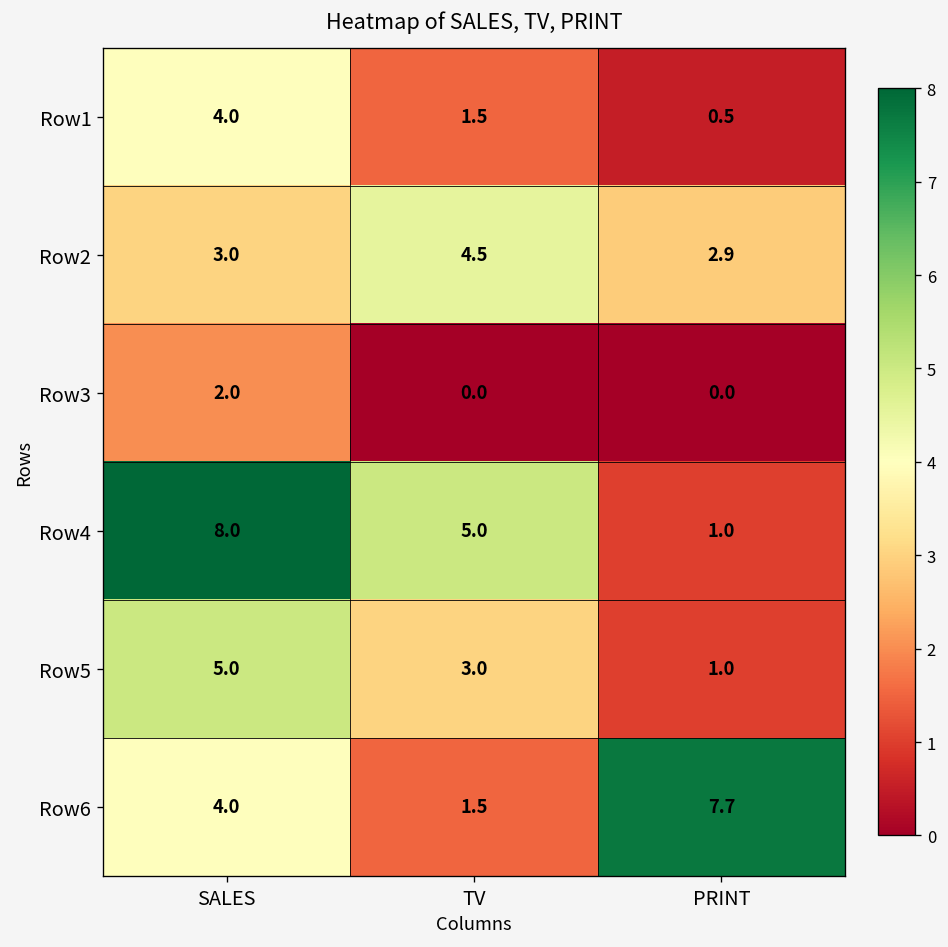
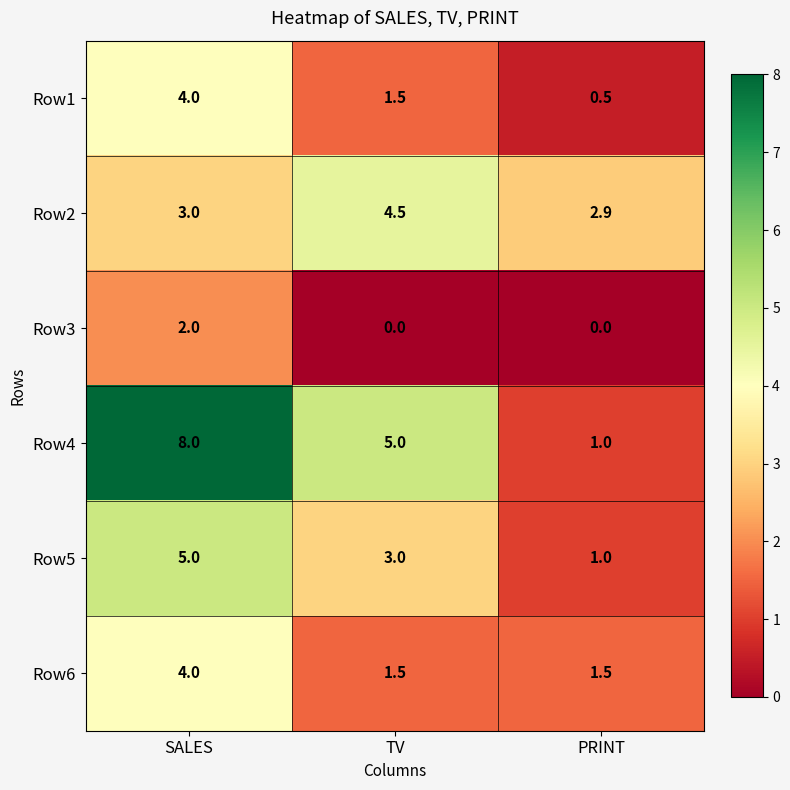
Row6, PRINT: 7.7 -> 1.5
